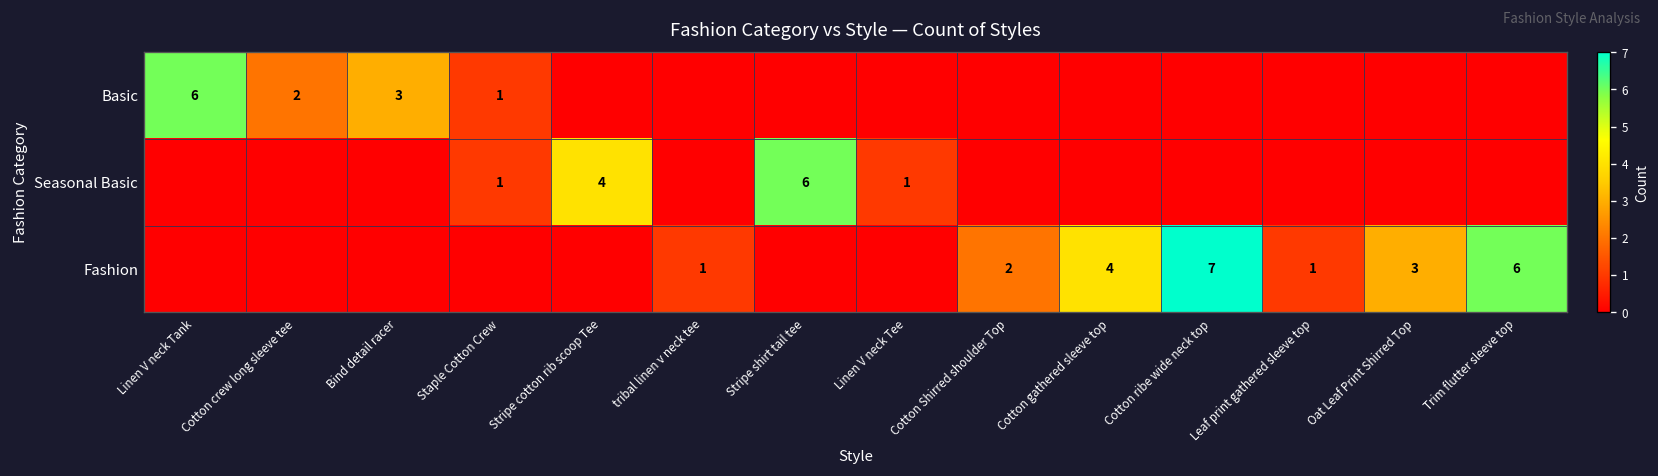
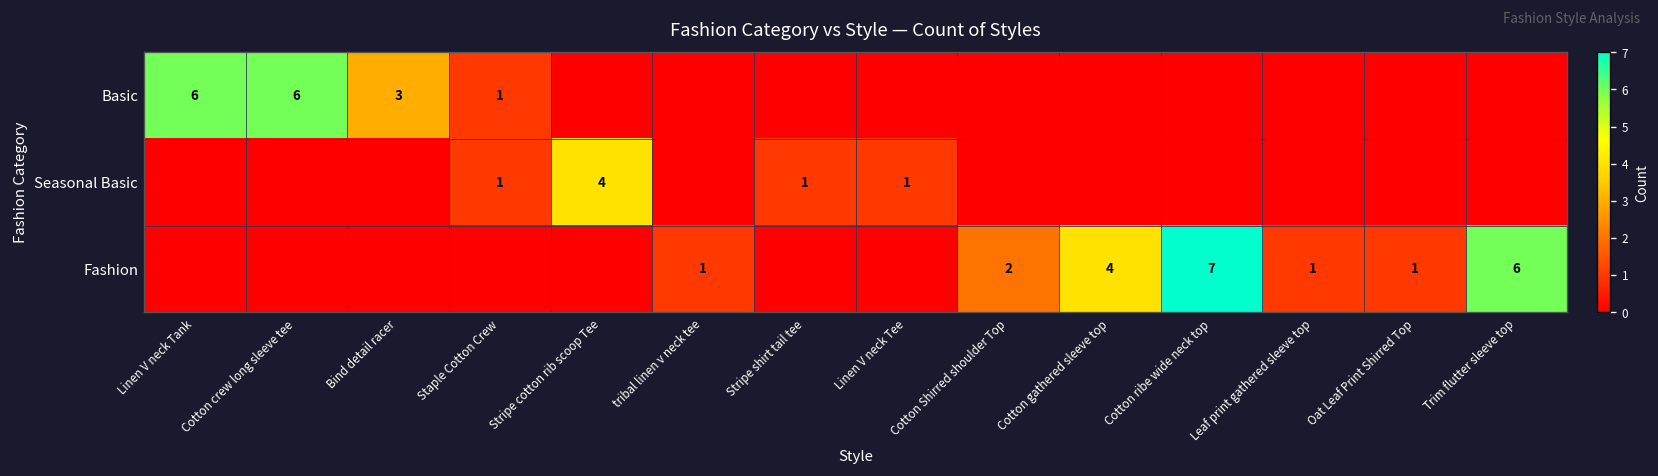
Basic, Cotton crew long sleeve tee: 2 -> 6
Seasonal Basic, Stripe shirt tail tee: 6 -> 1
Fashion, Oat Leaf Print Shirred Top: 3 -> 1
